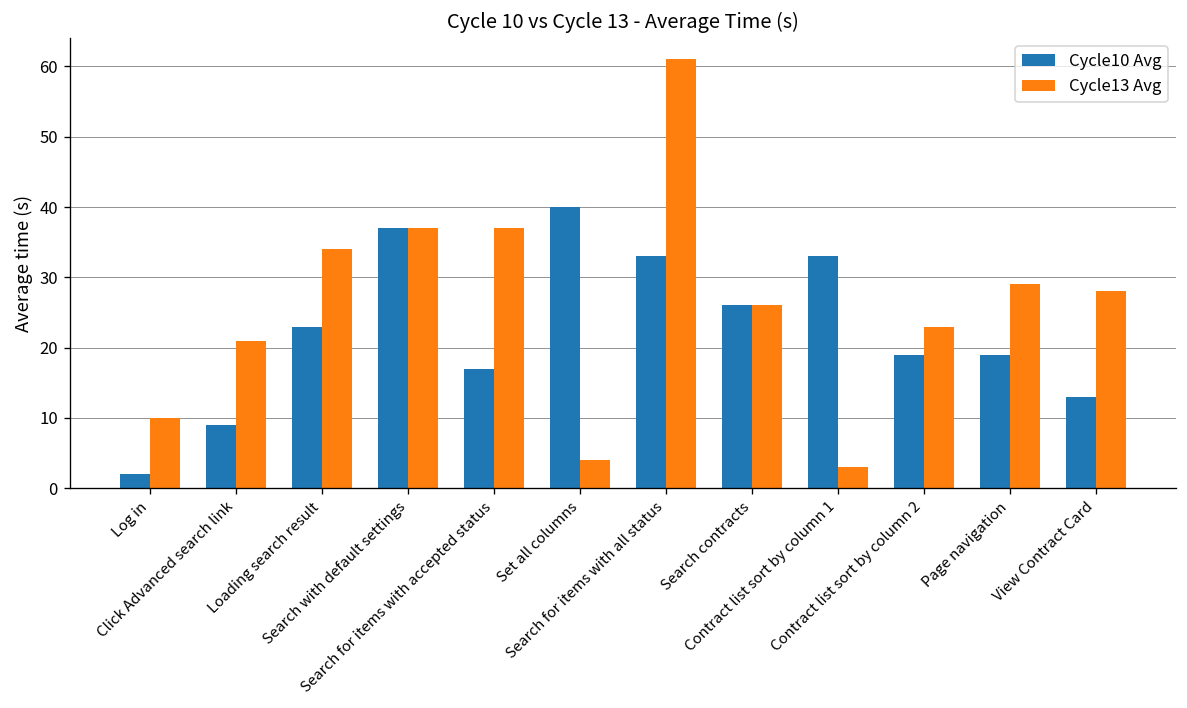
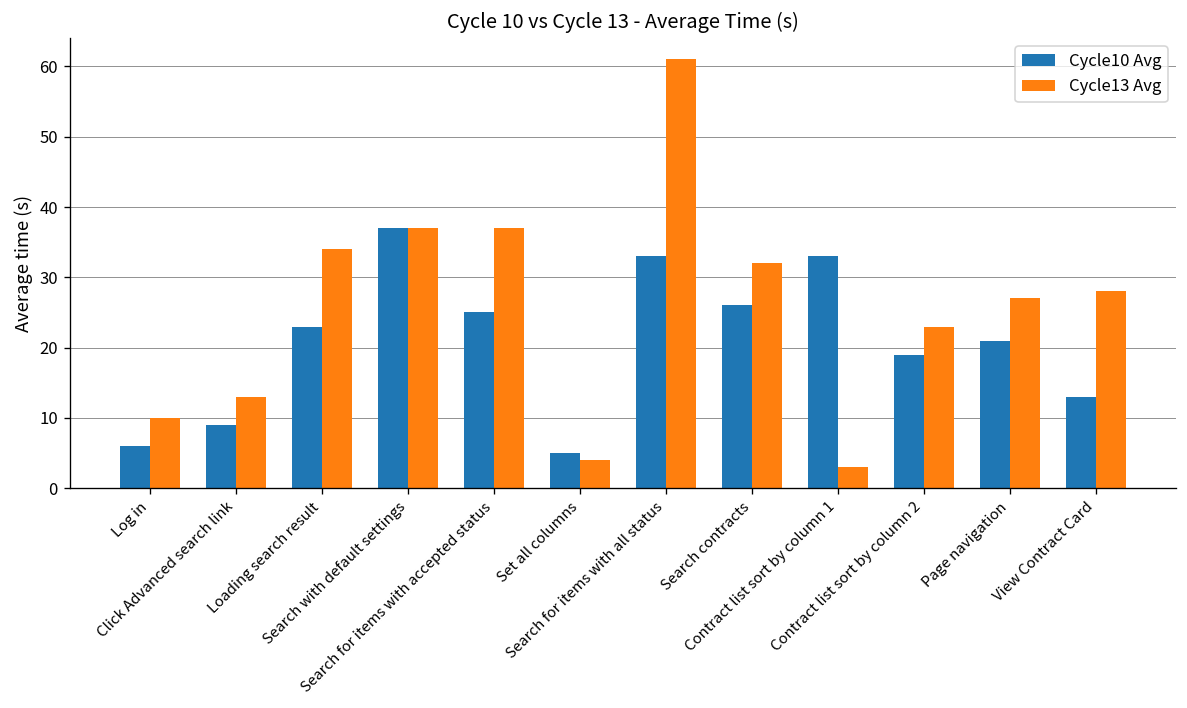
Cycle10 Avg, Log in: 2 -> 6
Cycle13 Avg, Click Advanced search link: 21 -> 13
Cycle10 Avg, Search for items with accepted status: 17 -> 25
Cycle10 Avg, Set all columns: 40 -> 5
Cycle13 Avg, Search contracts: 26 -> 32
Cycle10 Avg, Page navigation: 19 -> 21
Cycle13 Avg, Page navigation: 29 -> 27
